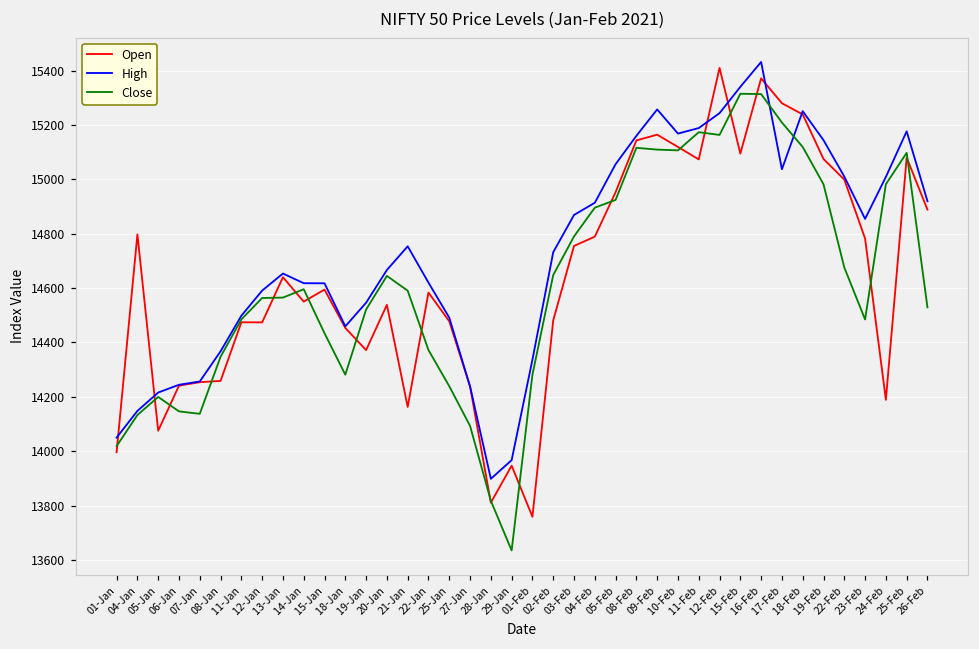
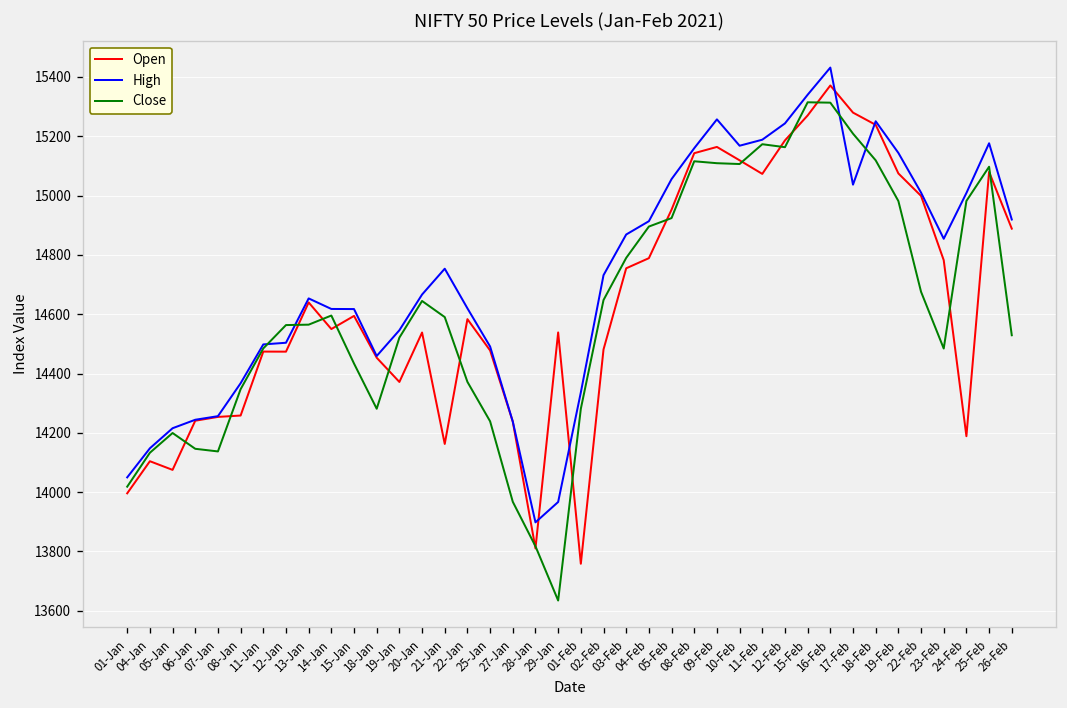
Open, 04-Jan: 14800 -> 14100
High, 12-Jan: 14590 -> 14500
Close, 27-Jan: 14090 -> 13970
Open, 29-Jan: 13950 -> 14540
Open, 12-Feb: 15410 -> 15190
Open, 15-Feb: 15090 -> 15270
